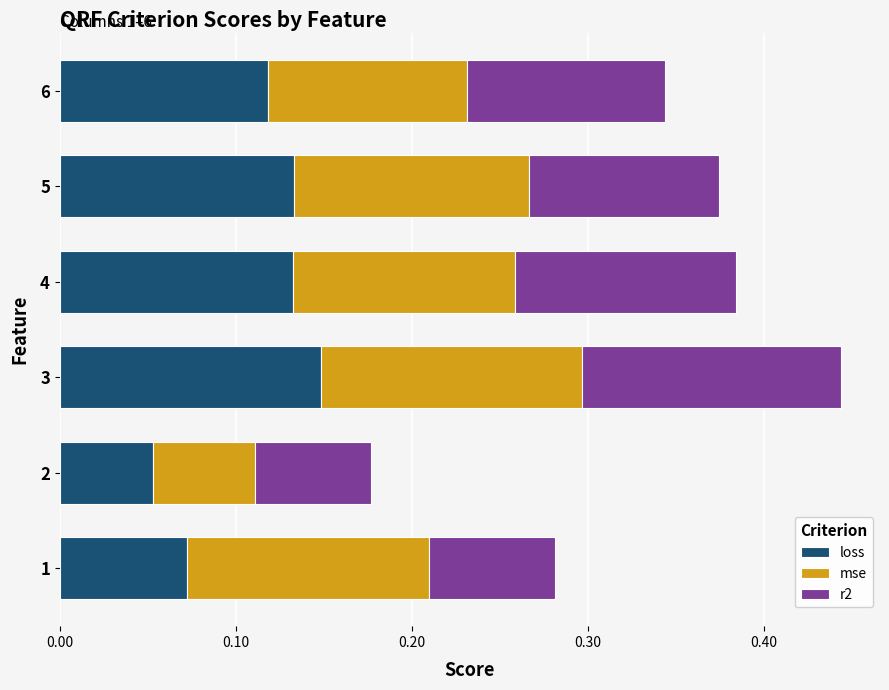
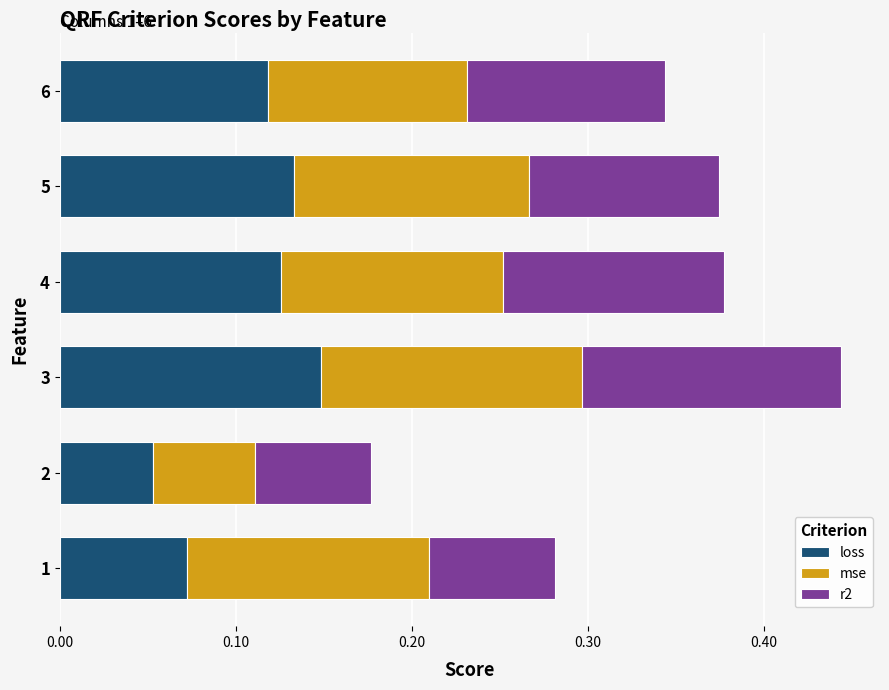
loss, 4: 0.133 -> 0.126
